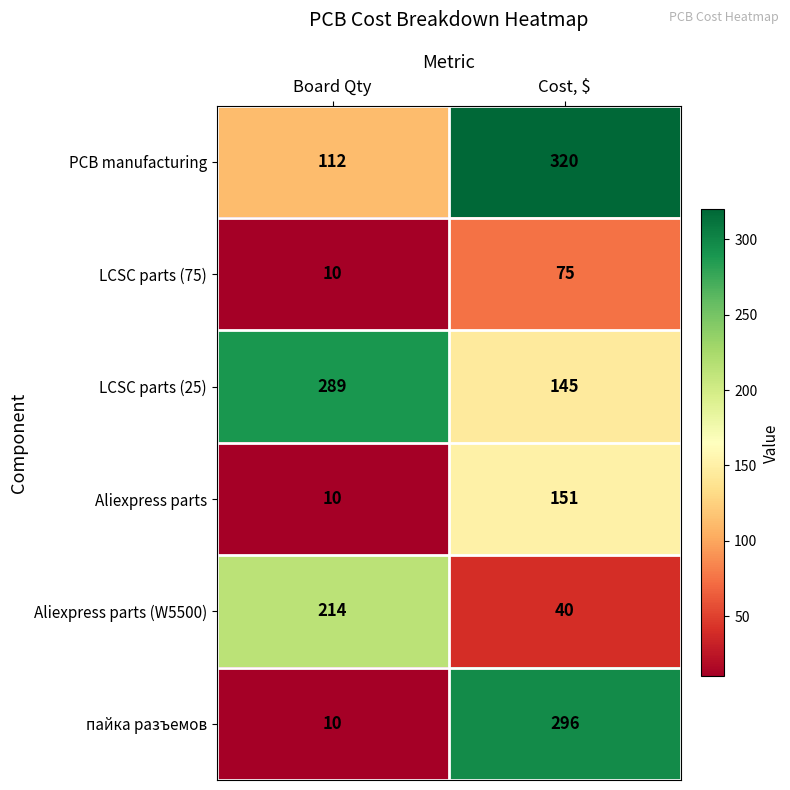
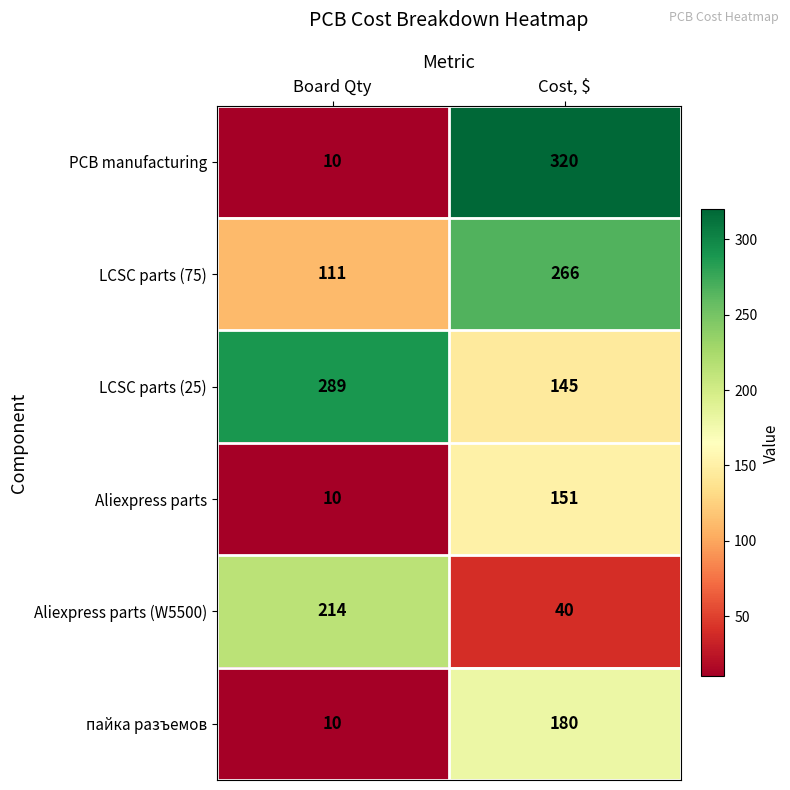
PCB manufacturing, Board Qty: 112 -> 10
LCSC parts (75), Board Qty: 10 -> 111
LCSC parts (75), Cost, $: 75 -> 266
пайка разъемов, Cost, $: 296 -> 180
